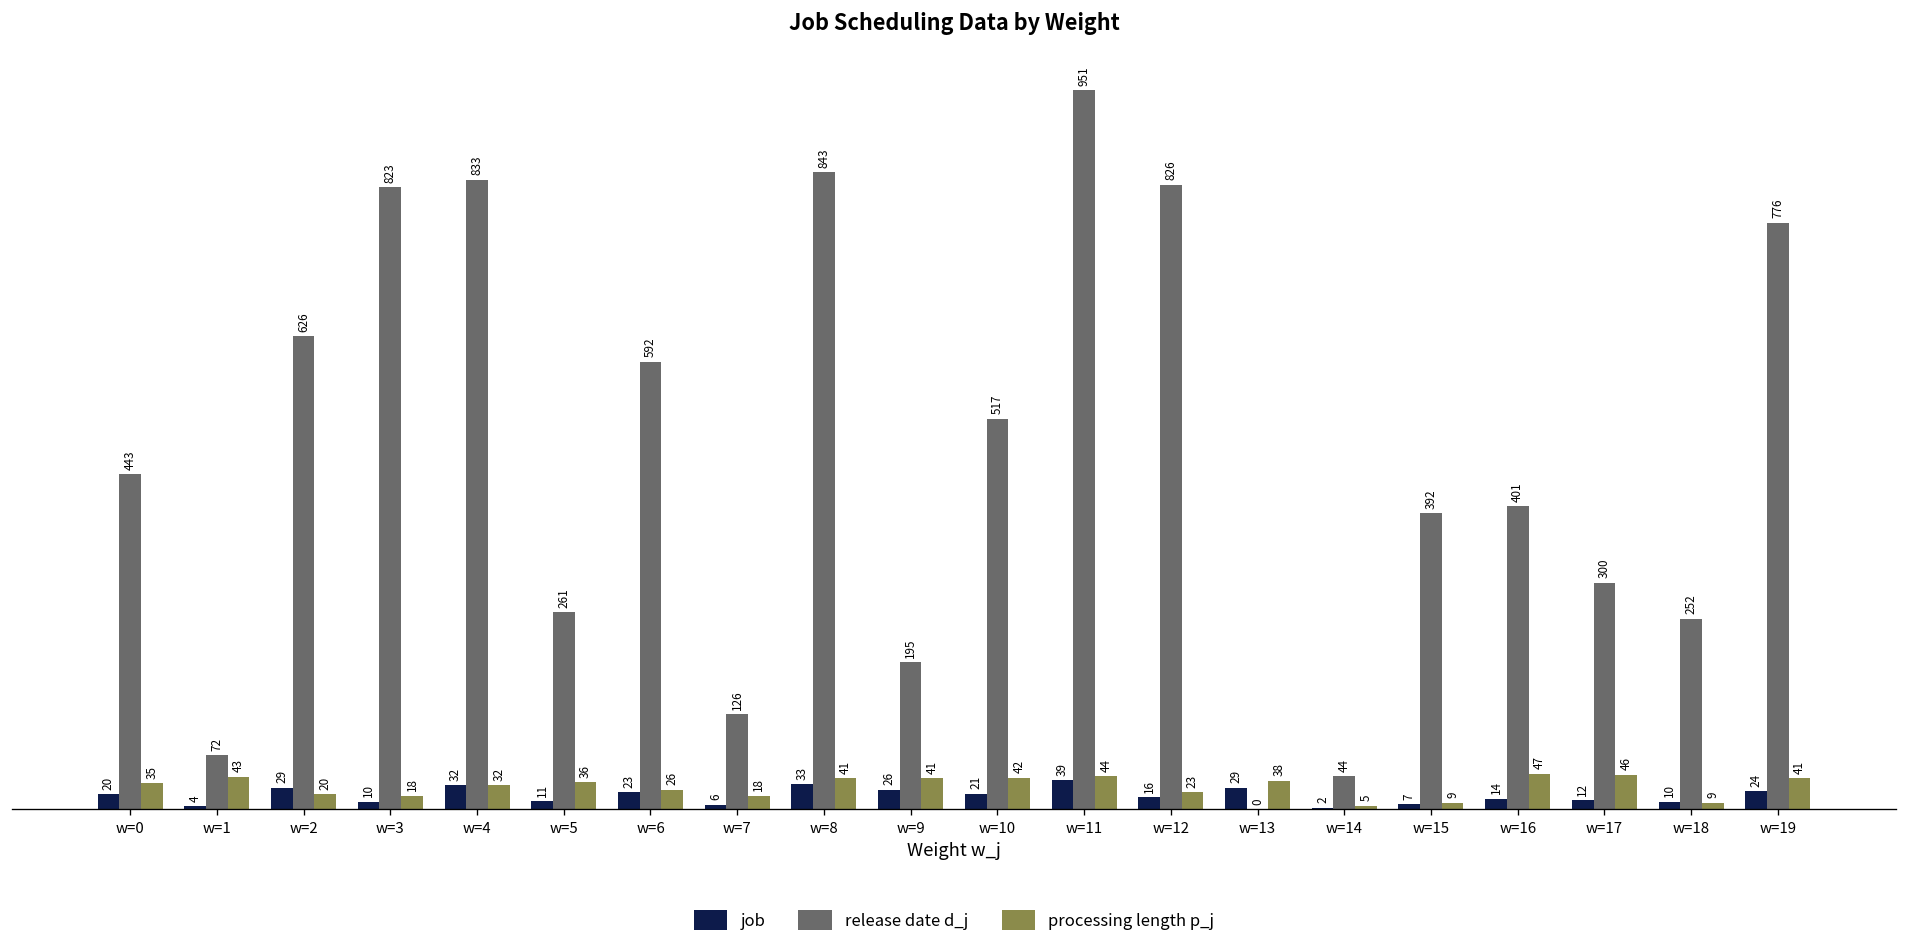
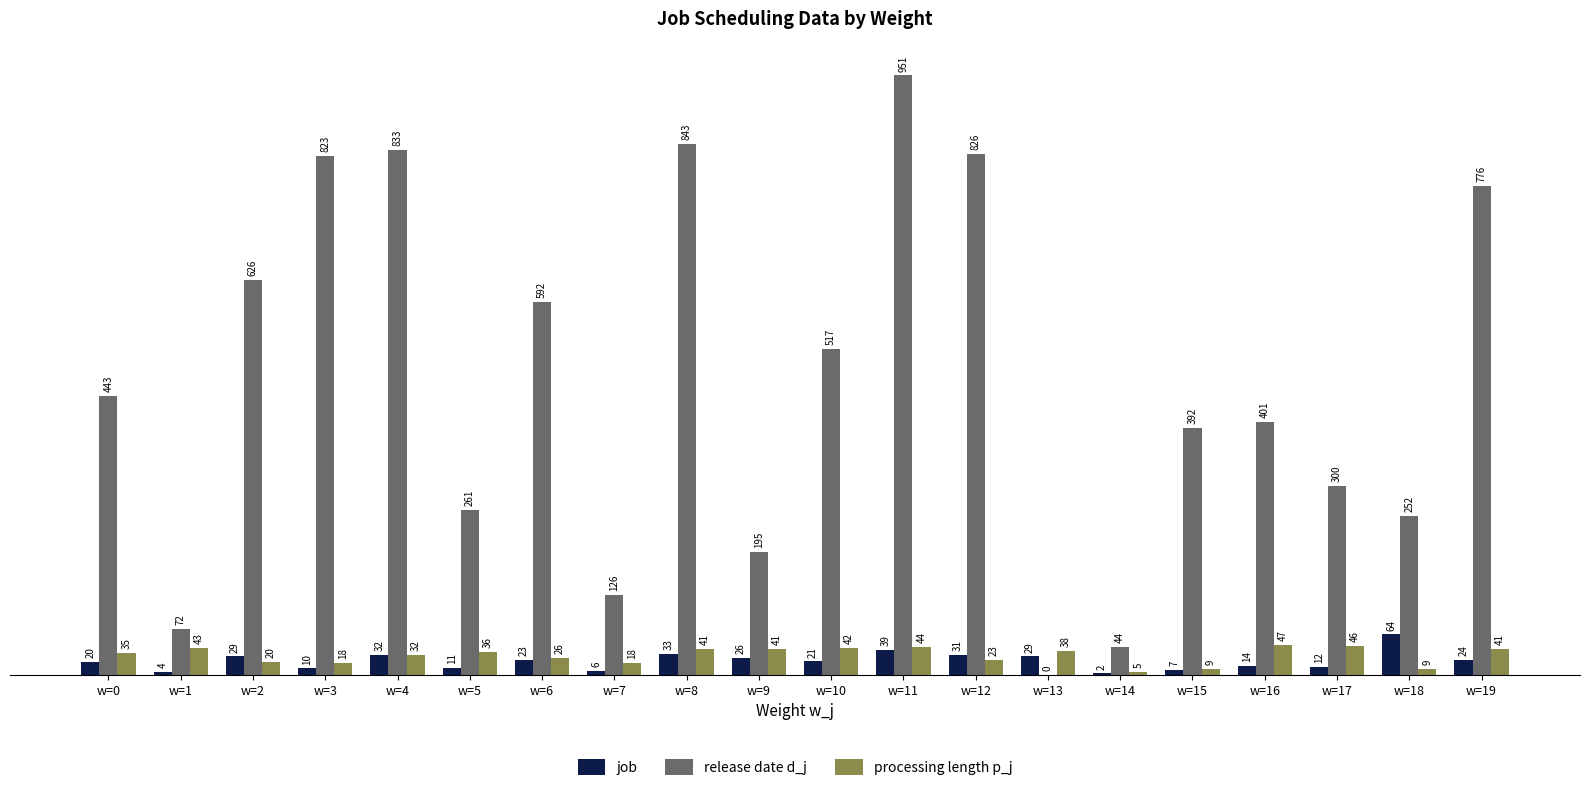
job, w=12: 16 -> 31
job, w=18: 10 -> 64
